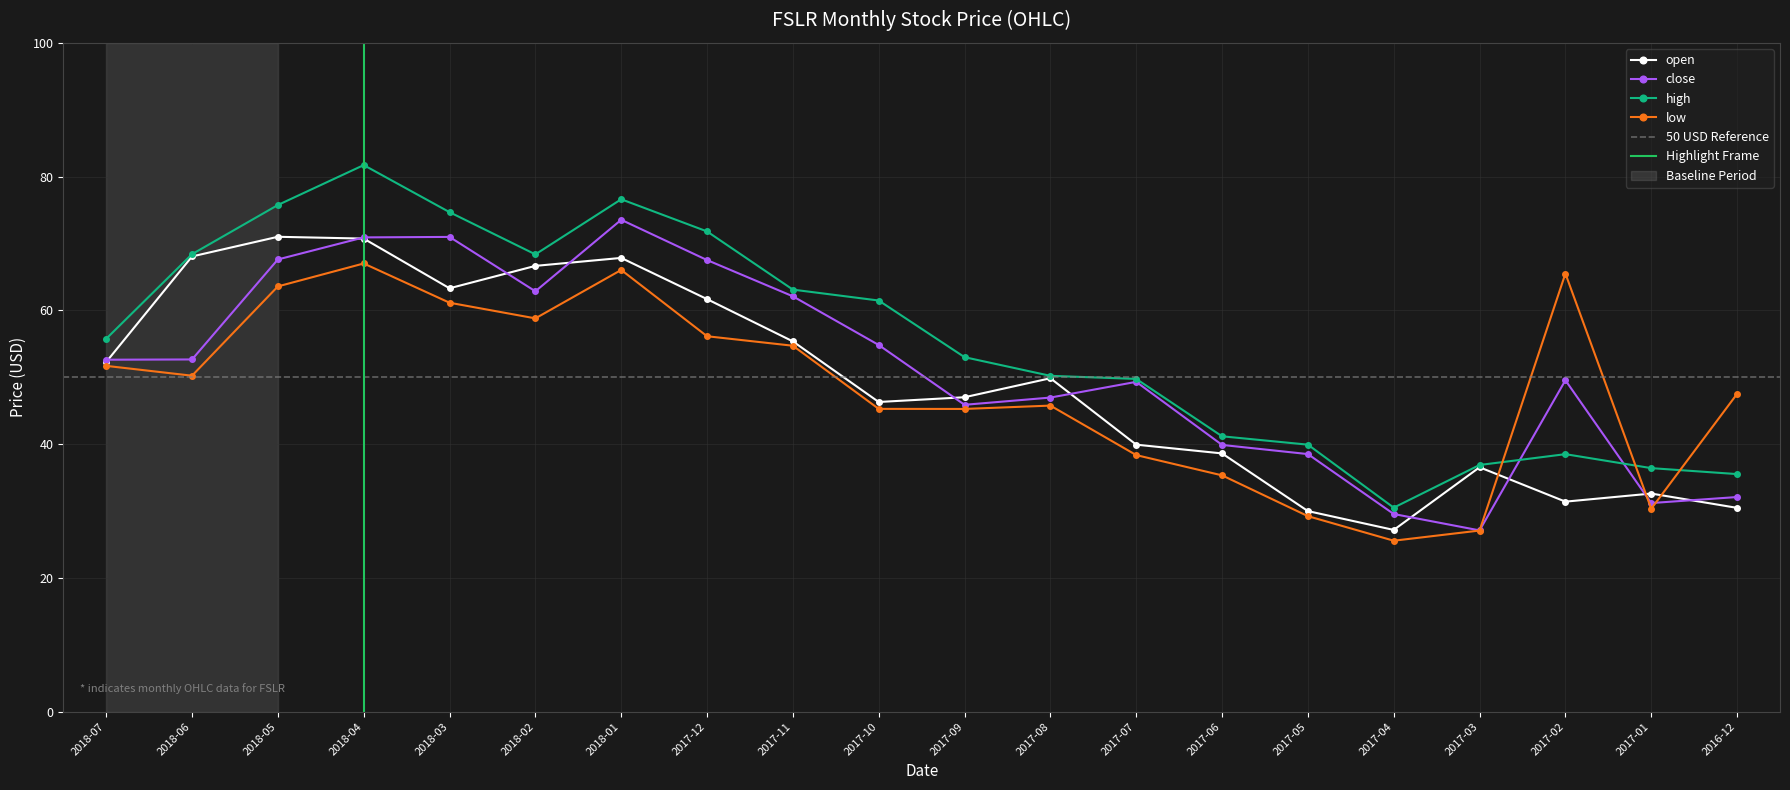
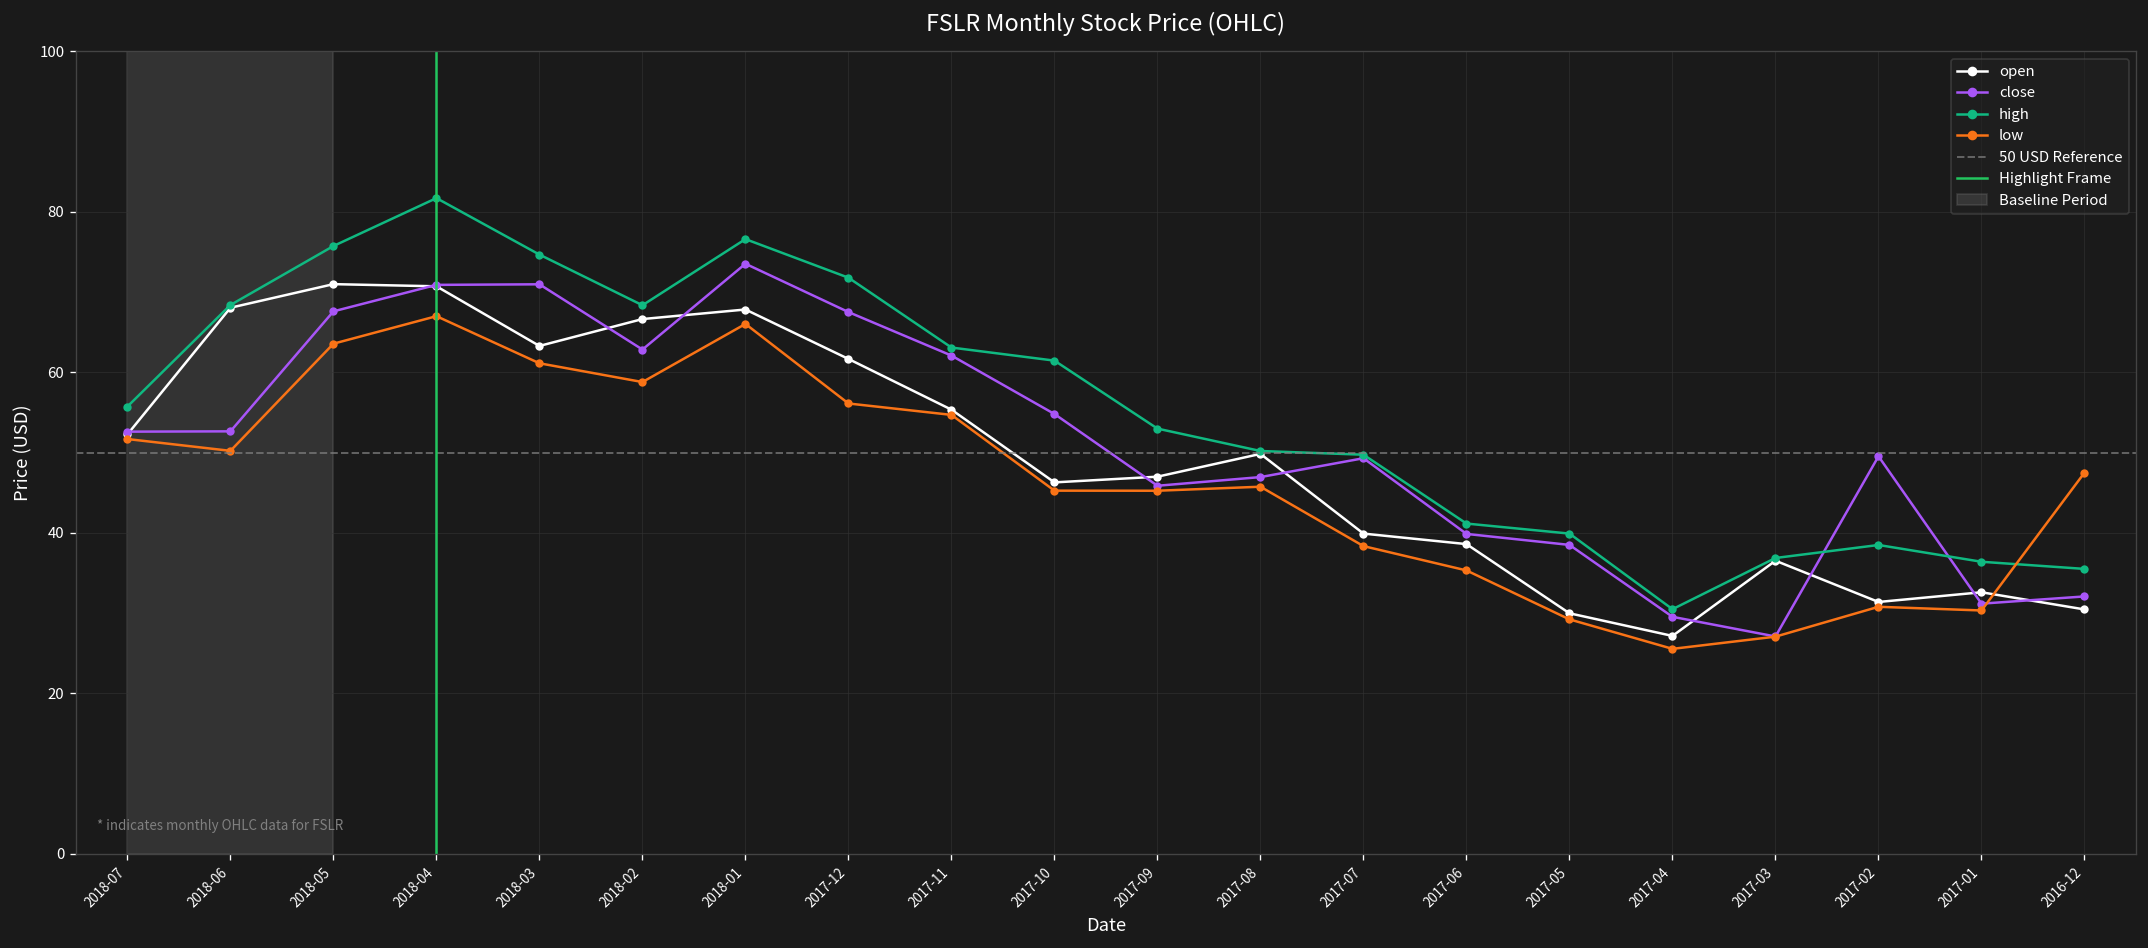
low, 2017-02: 66 -> 31
